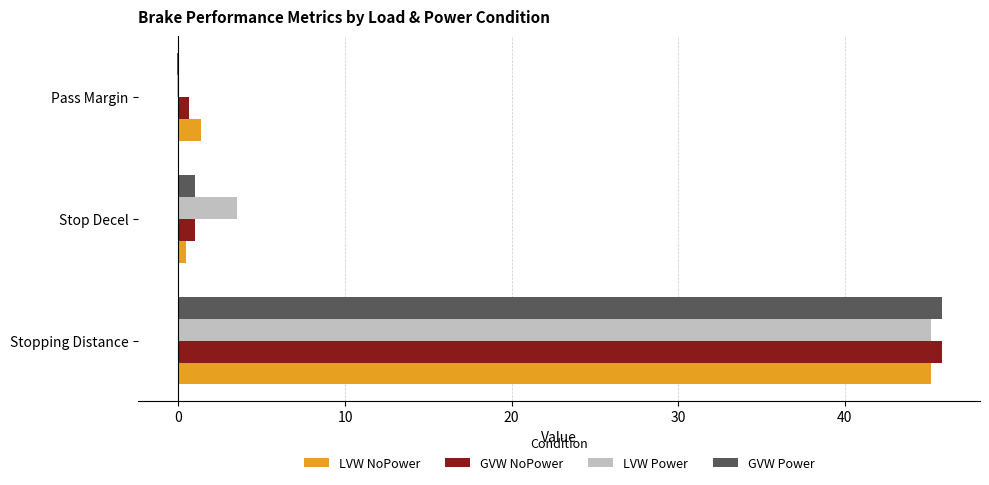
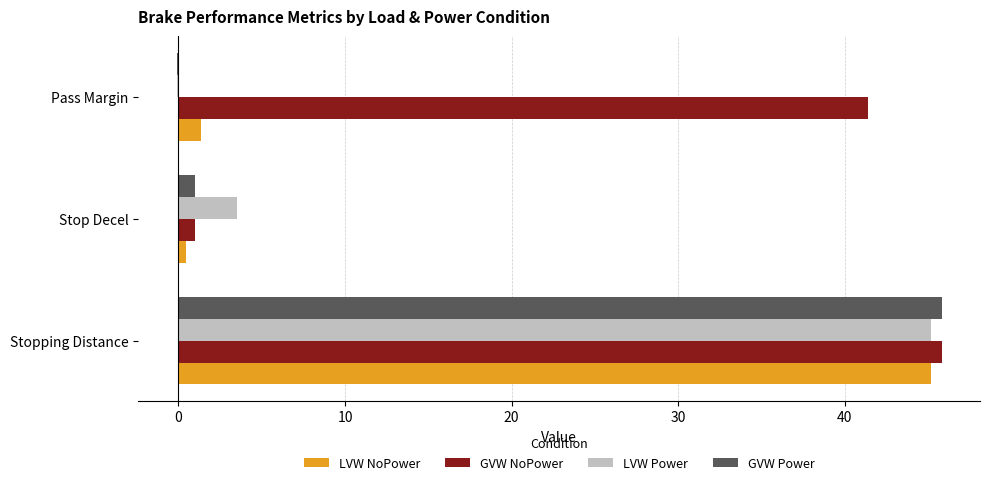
GVW NoPower, Pass Margin: 0.6 -> 41.4
